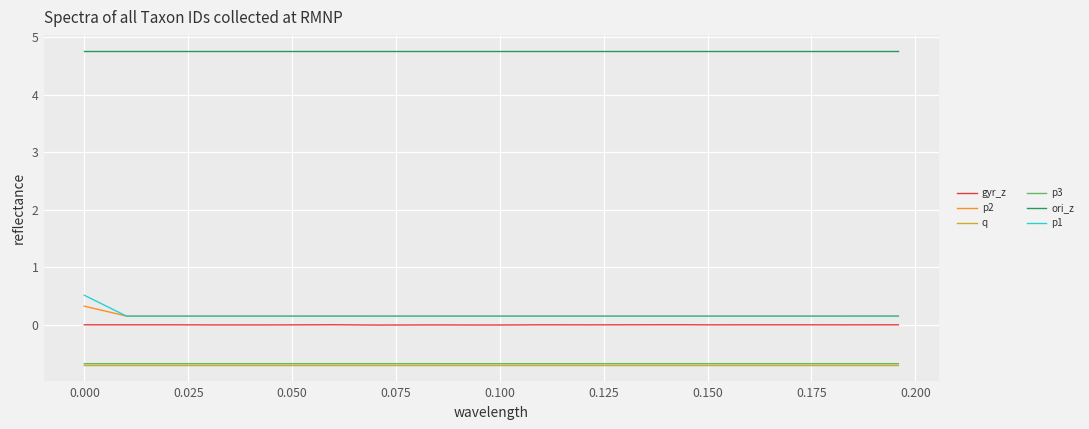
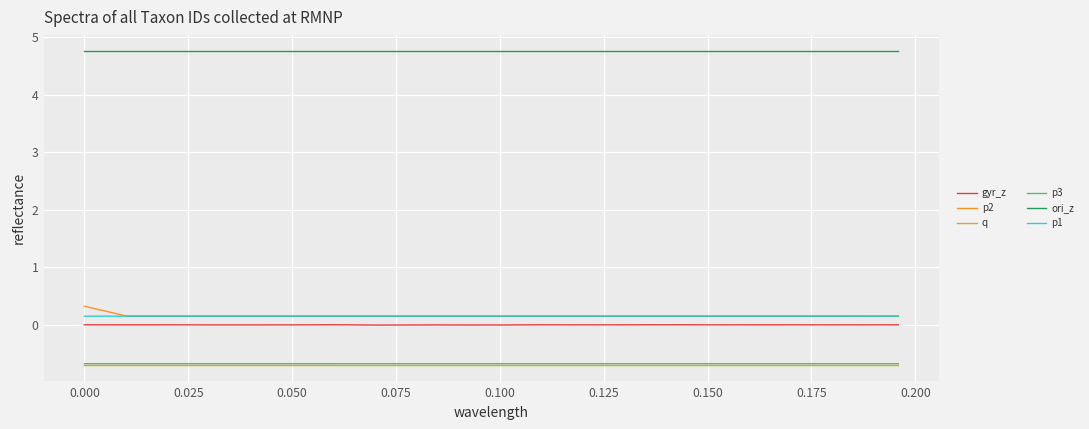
p1, 0.000: 0.5 -> 0.2
